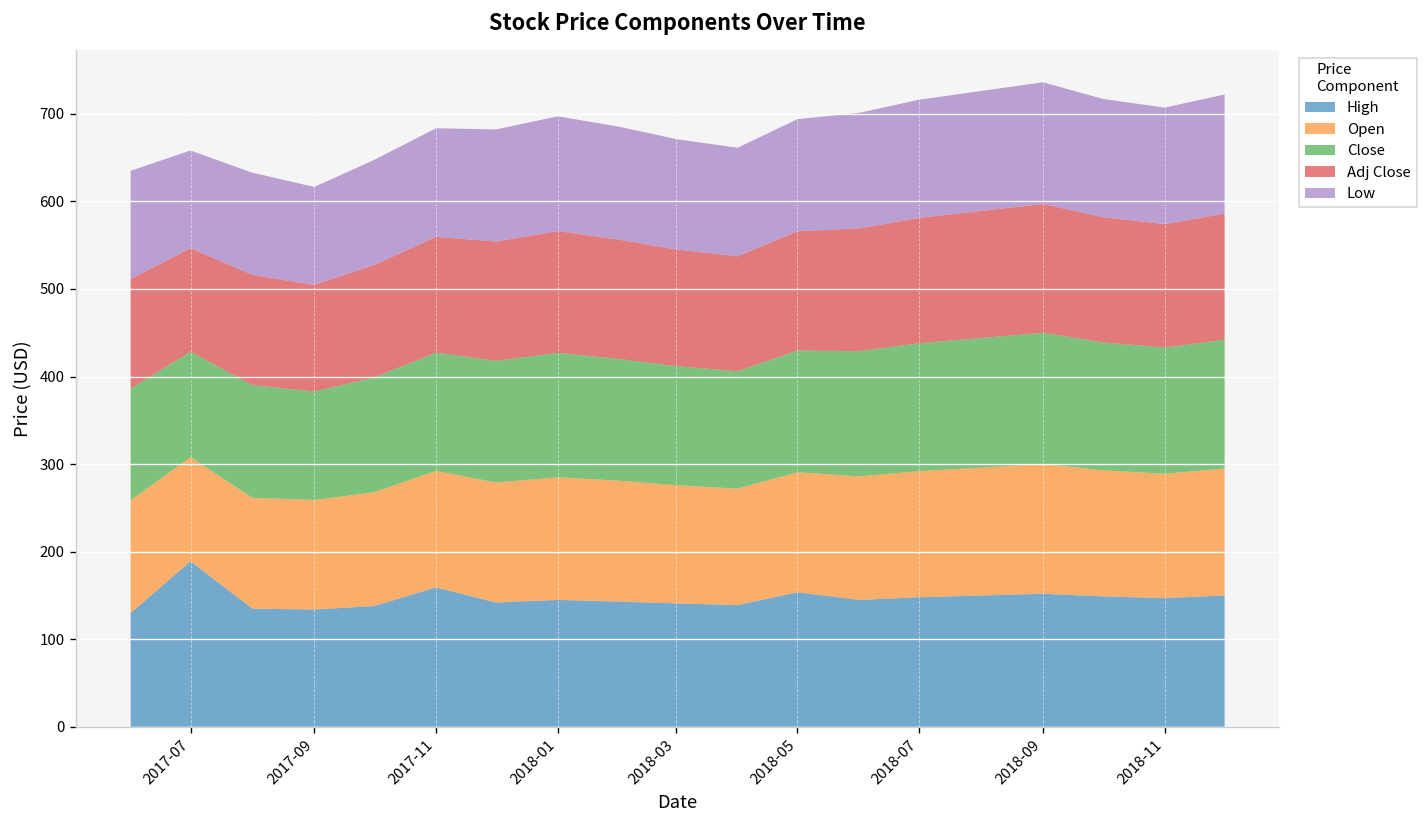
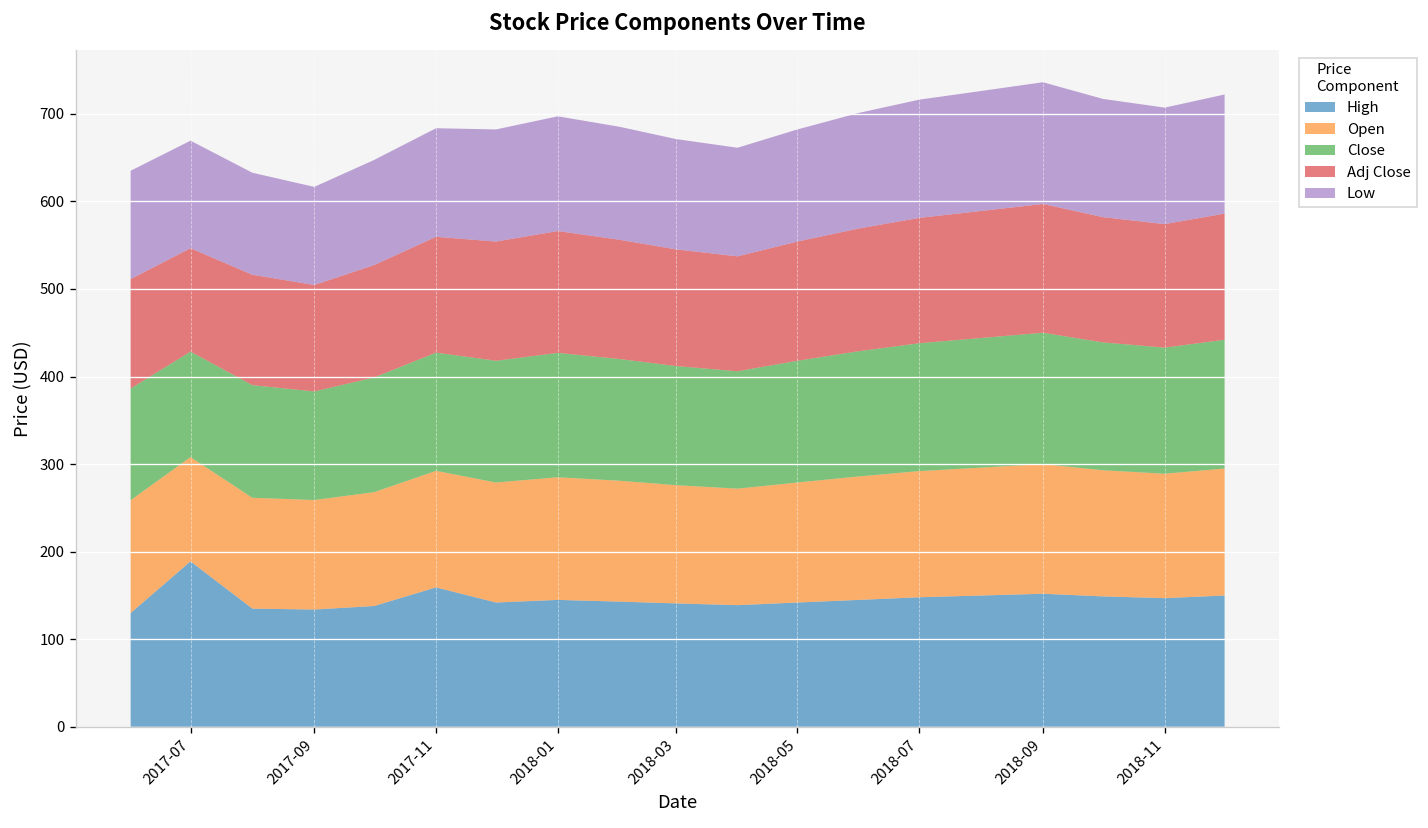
Low, 2017-07: 110 -> 120
High, 2018-05: 150 -> 140
